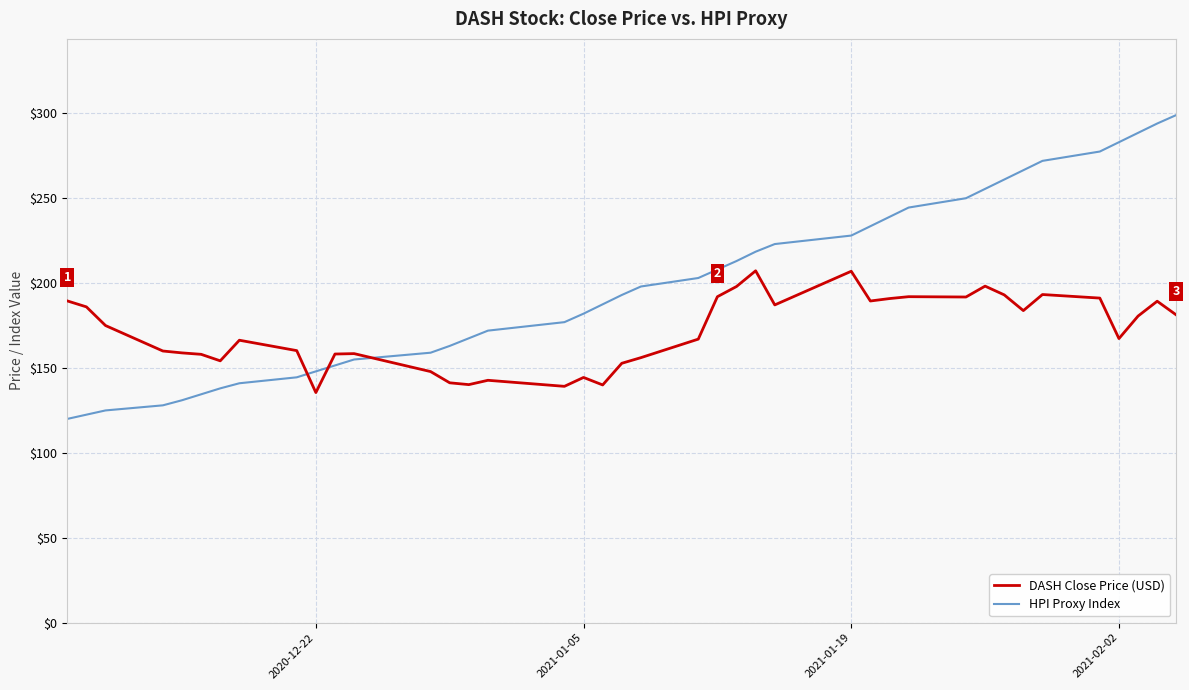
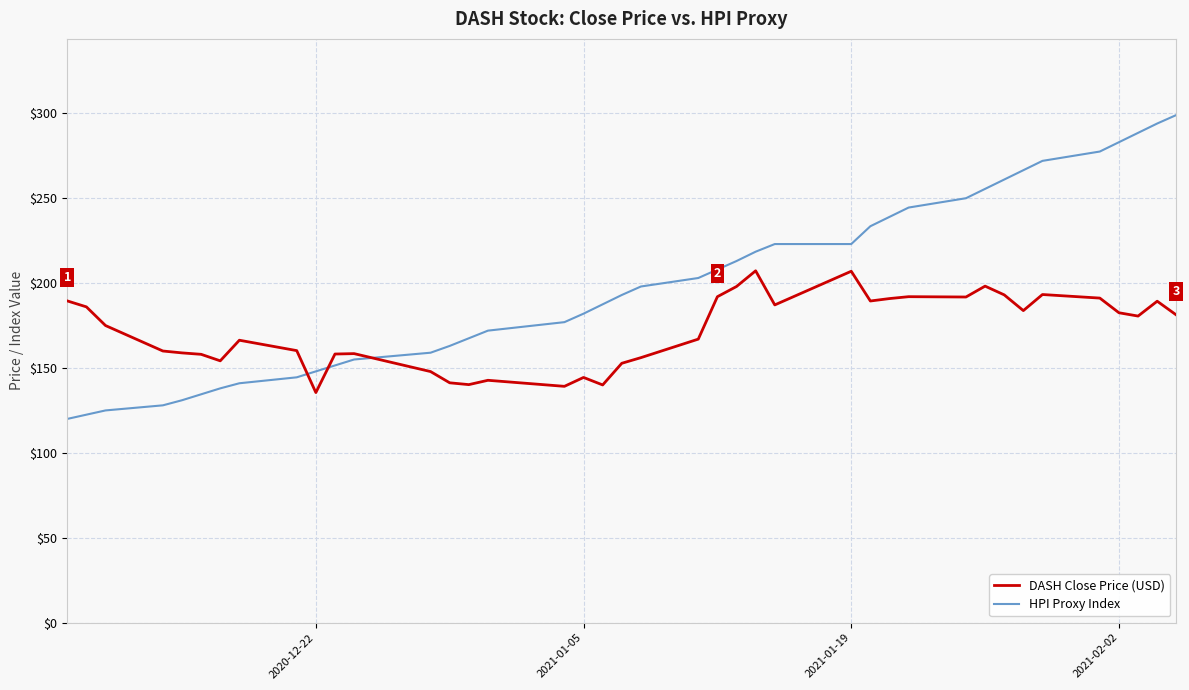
HPI Proxy Index, 2021-01-19: $228 -> $223
DASH Close Price (USD), 2021-02-02: $167 -> $183
